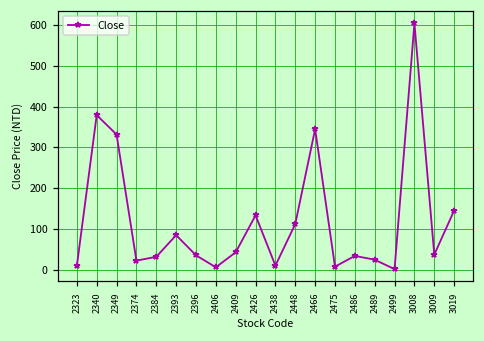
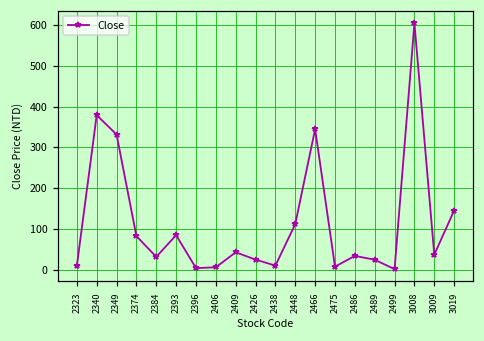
2374: 20 -> 80
2396: 40 -> 0
2426: 130 -> 20
